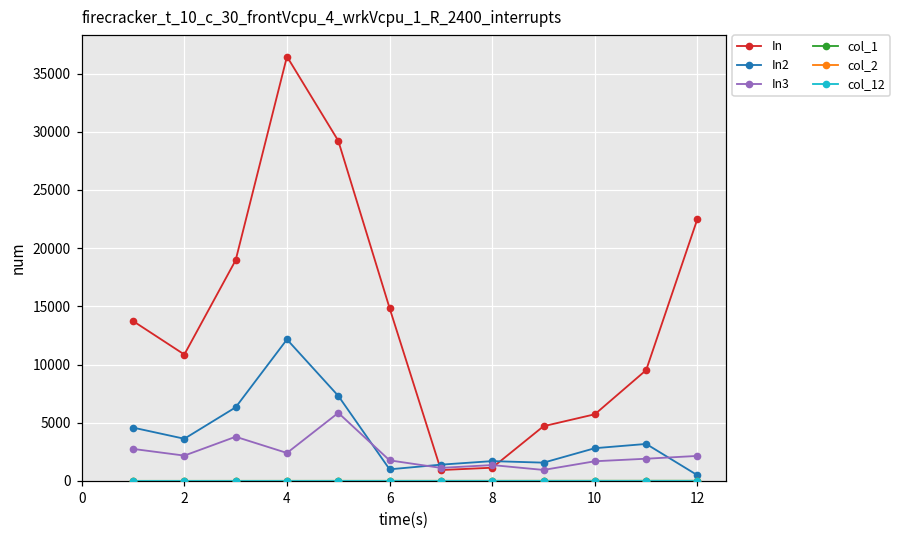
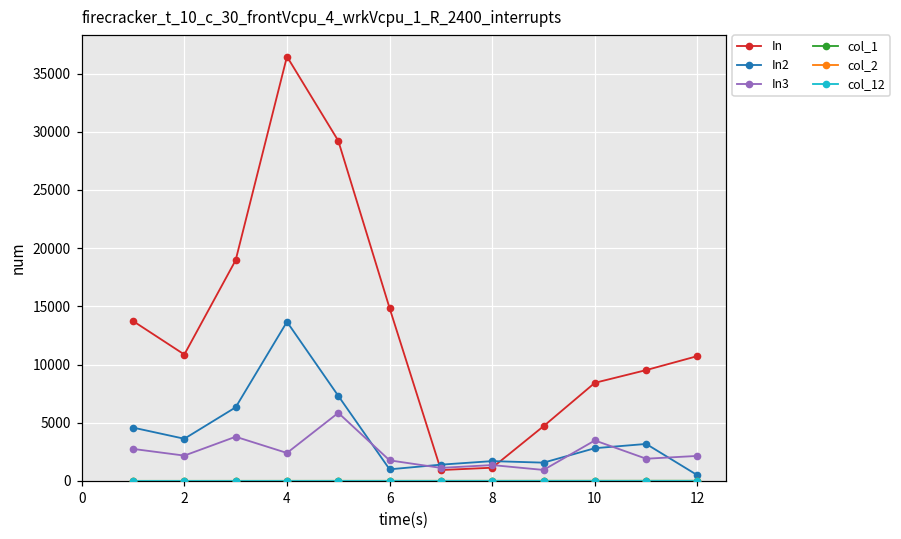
In2, 4: 12200 -> 13700
In, 10: 5700 -> 8400
In3, 10: 1700 -> 3500
In, 12: 22500 -> 10700
